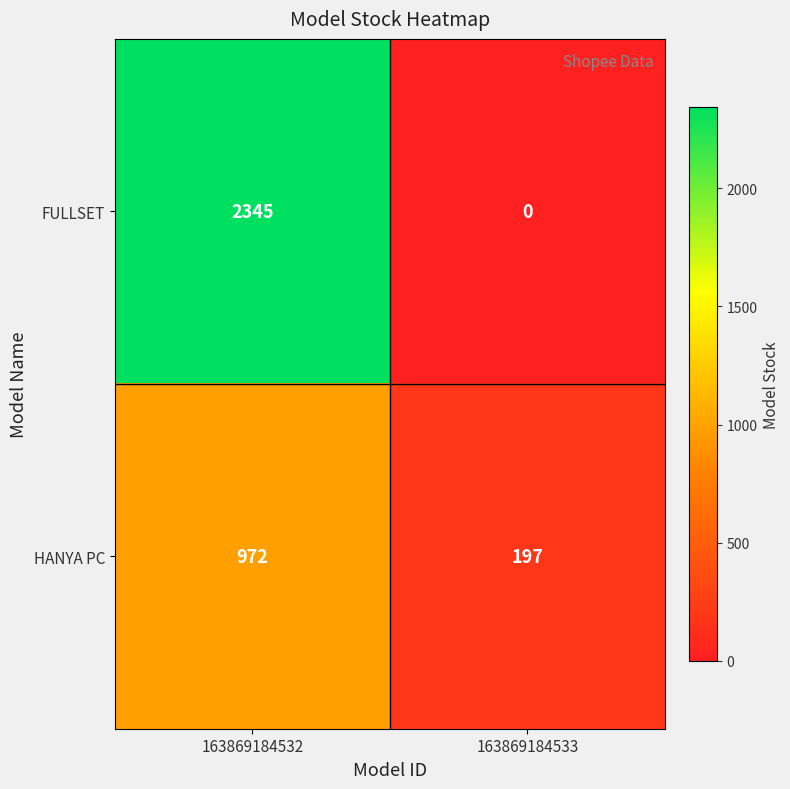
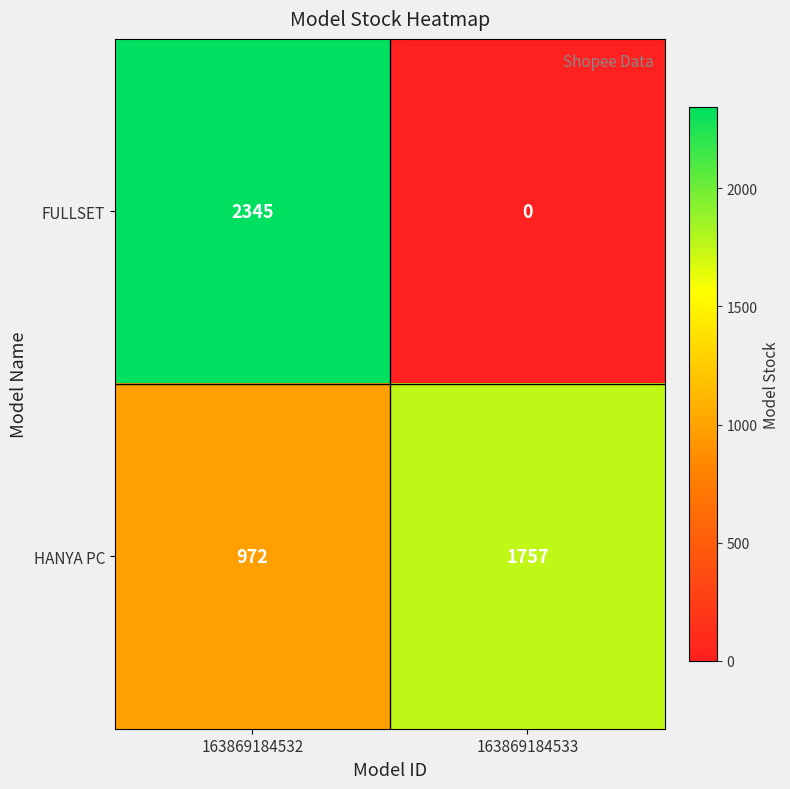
HANYA PC, 163869184533: 197 -> 1757
